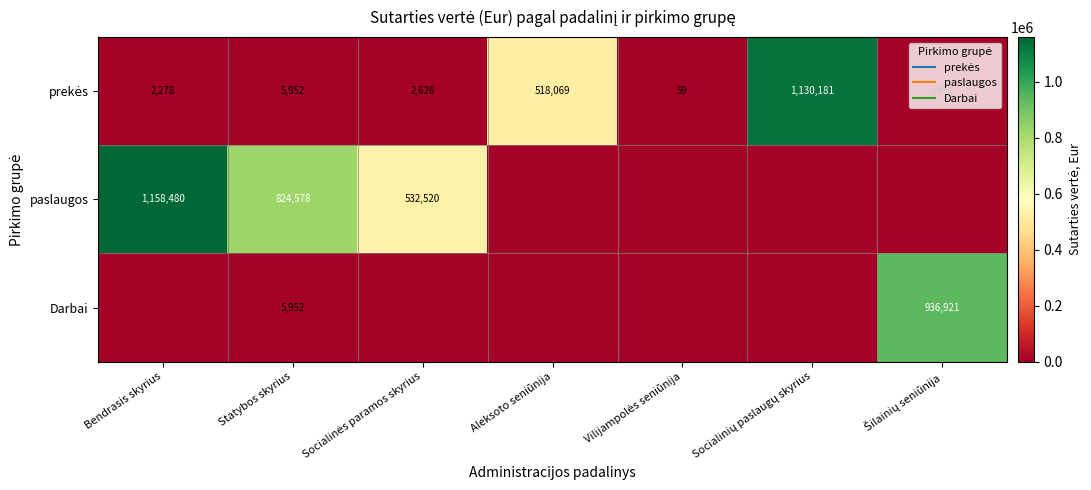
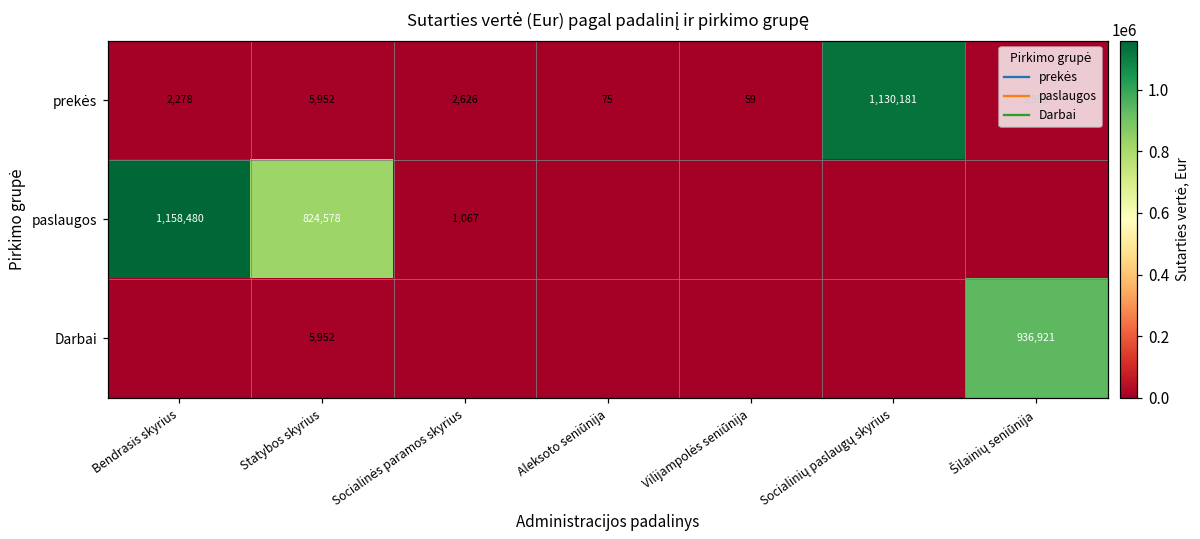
prekės, Aleksoto seniūnija: 518,069 -> 75
paslaugos, Socialinės paramos skyrius: 532,520 -> 1,067
